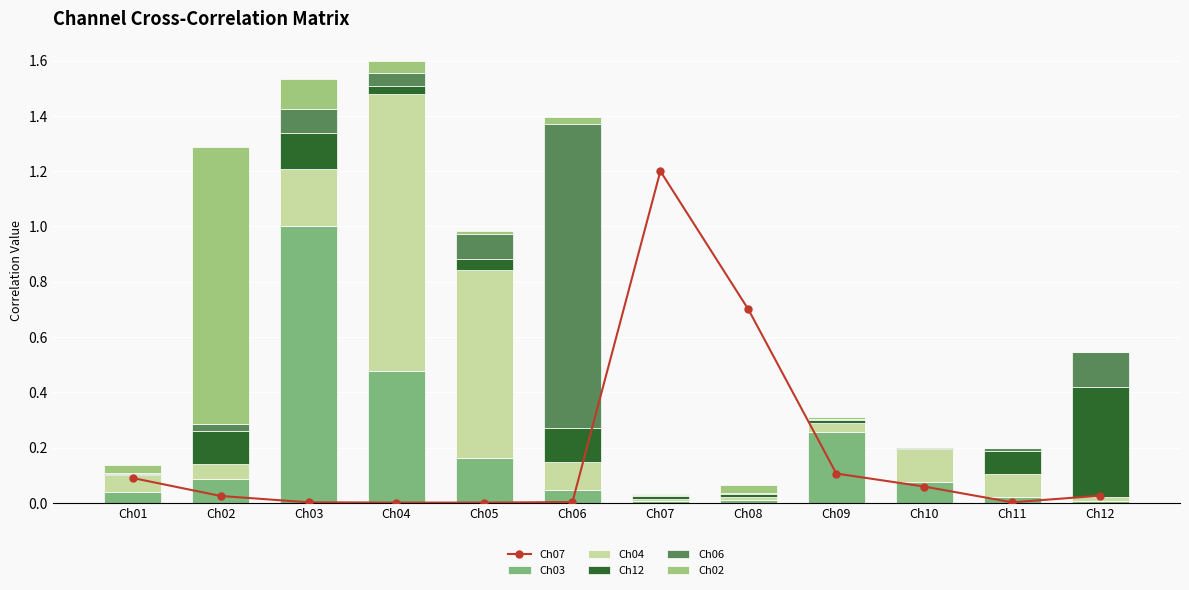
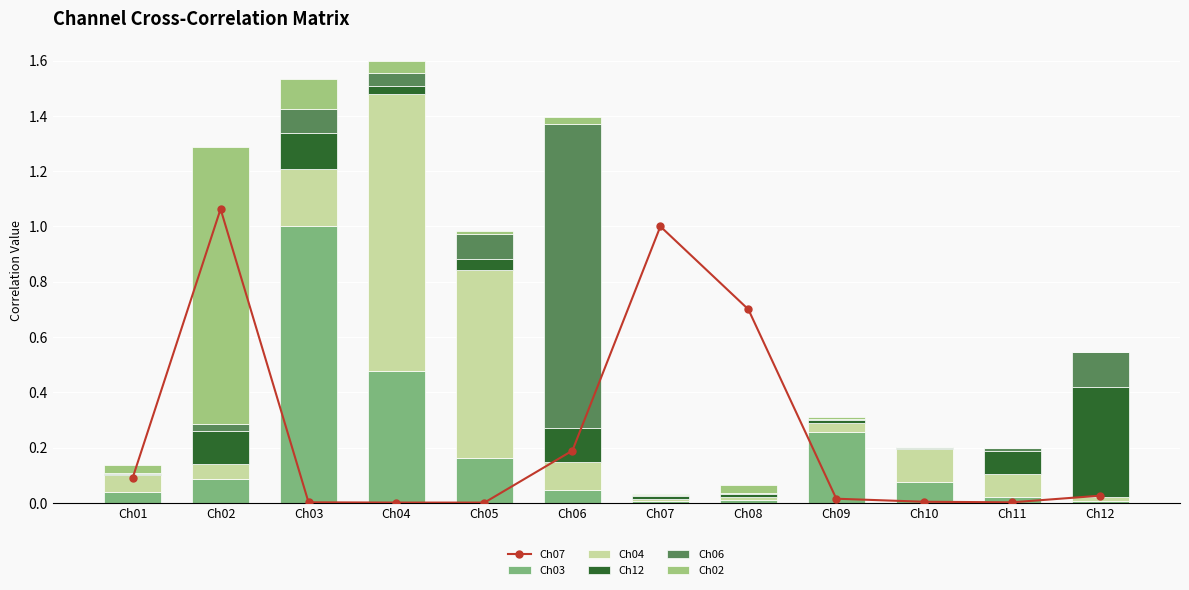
Ch07, Ch02: 0.03 -> 1.06
Ch07, Ch06: 0.00 -> 0.19
Ch07, Ch07: 1.2 -> 1.0
Ch07, Ch09: 0.11 -> 0.02
Ch07, Ch10: 0.06 -> 0.00
